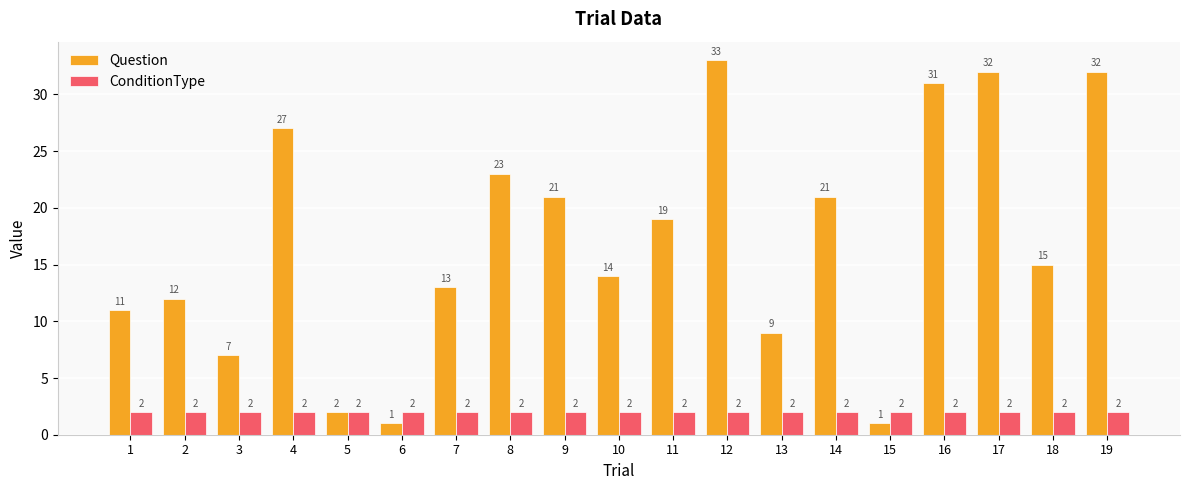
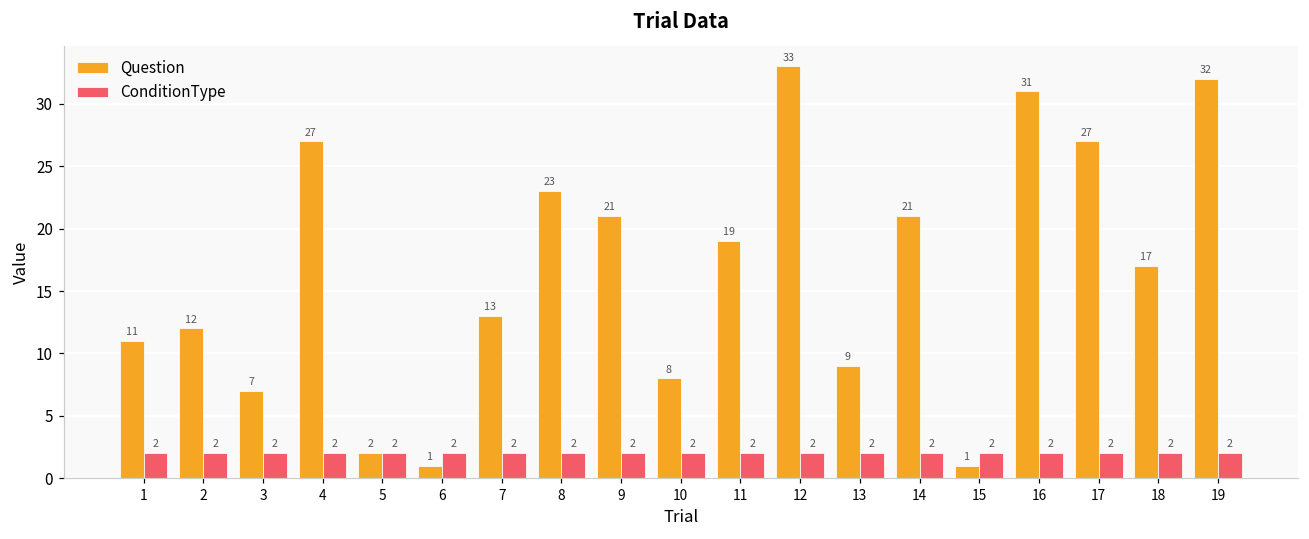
Question, 10: 14 -> 8
Question, 17: 32 -> 27
Question, 18: 15 -> 17
